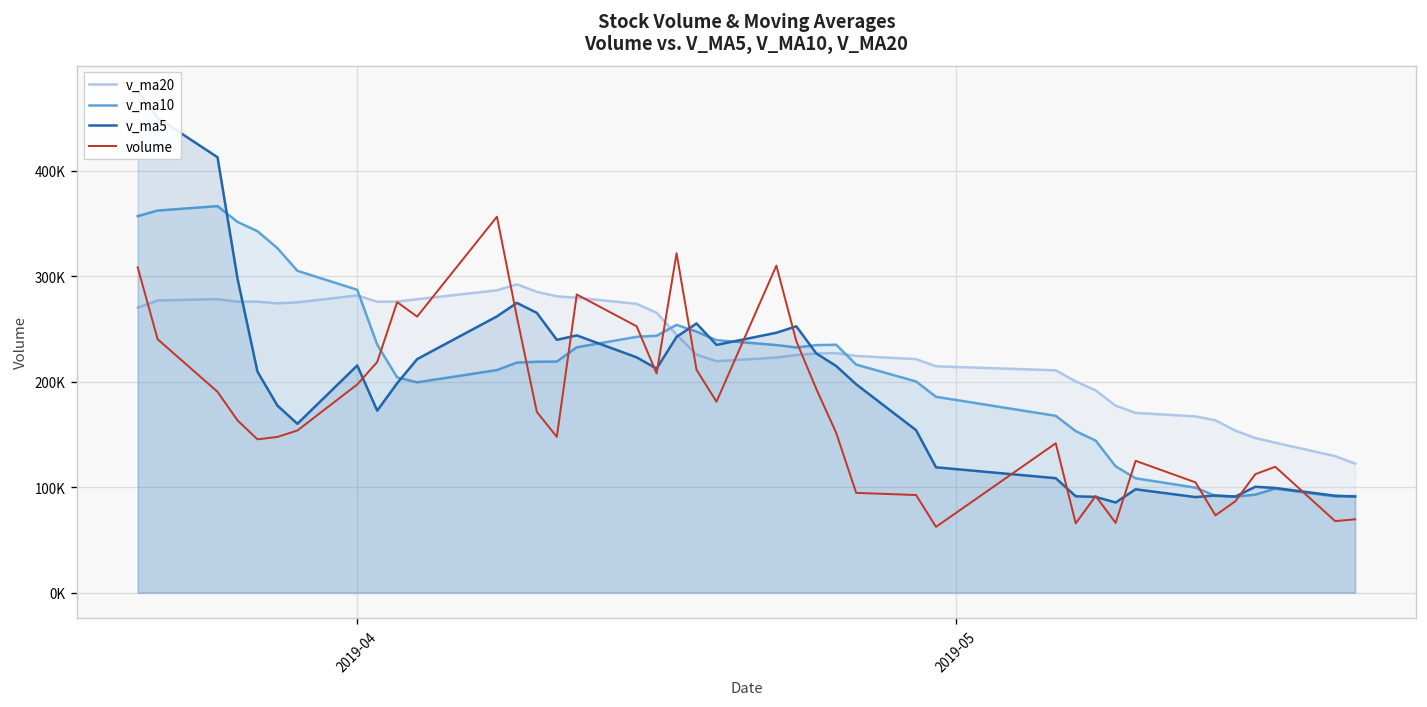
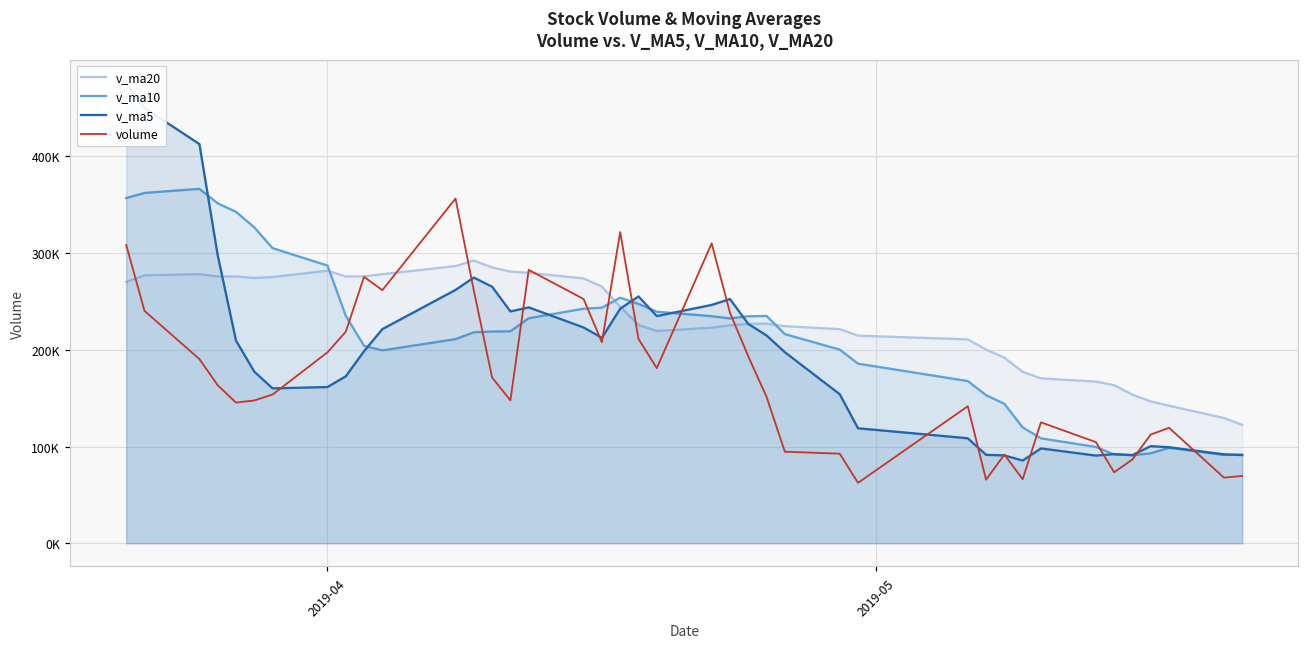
v_ma5, 2019-04: 220000 -> 160000
